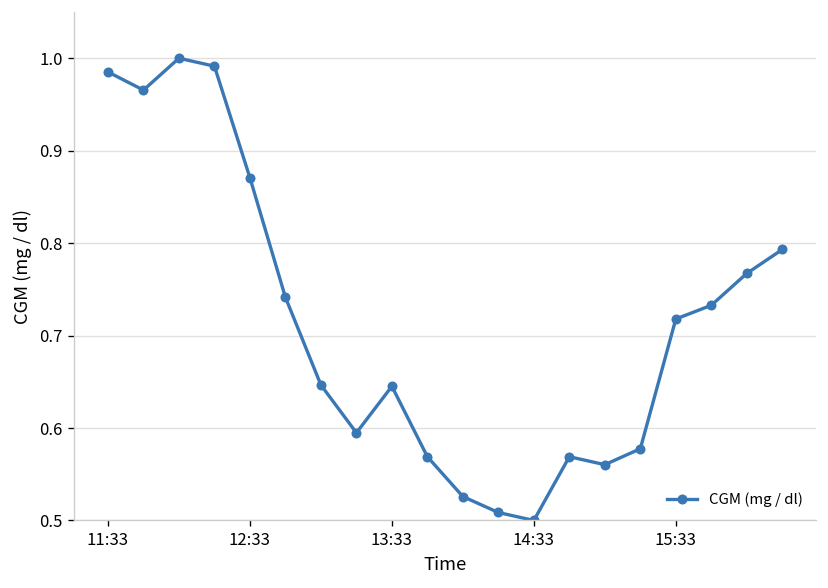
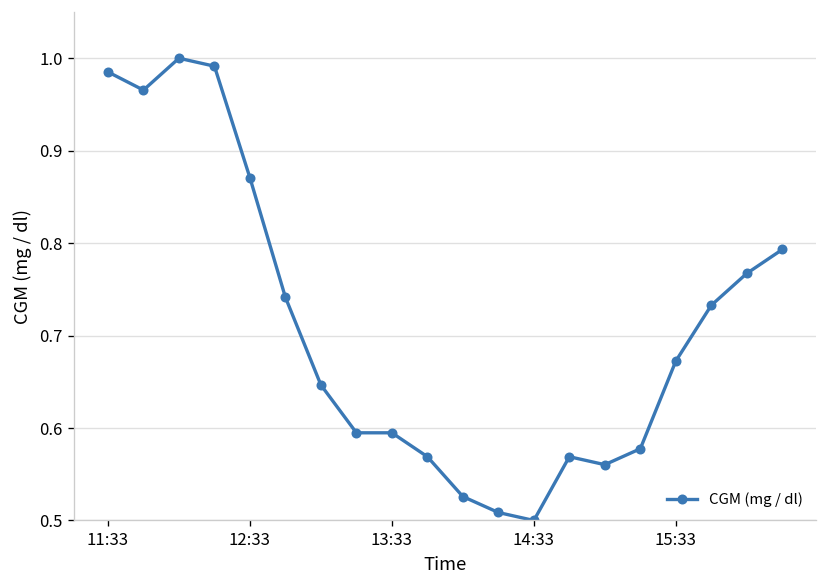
13:33: 0.65 -> 0.59
15:33: 0.72 -> 0.67
